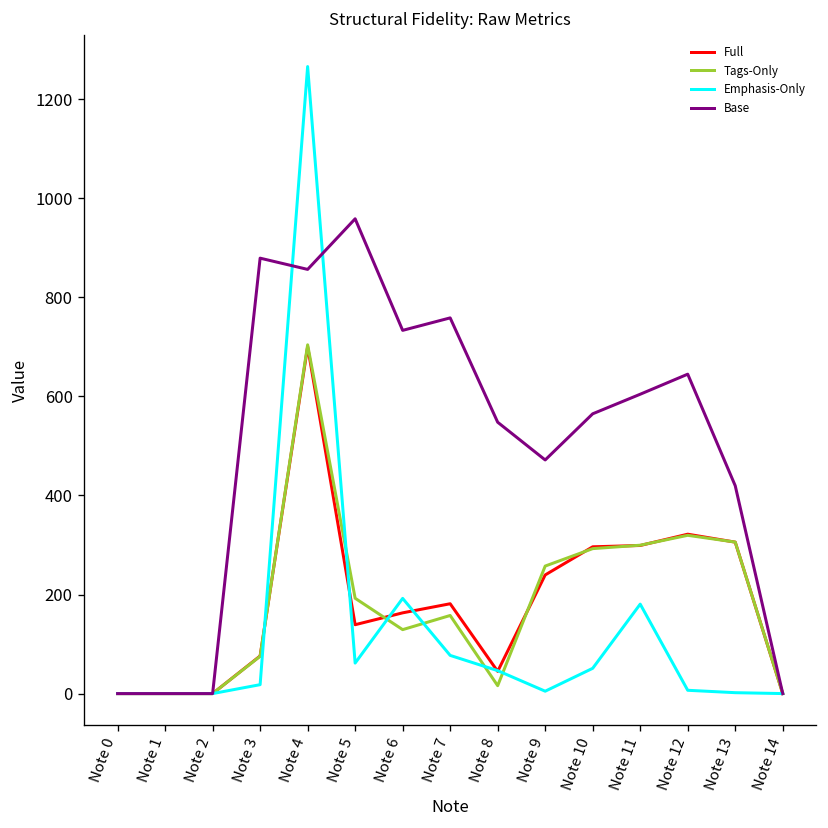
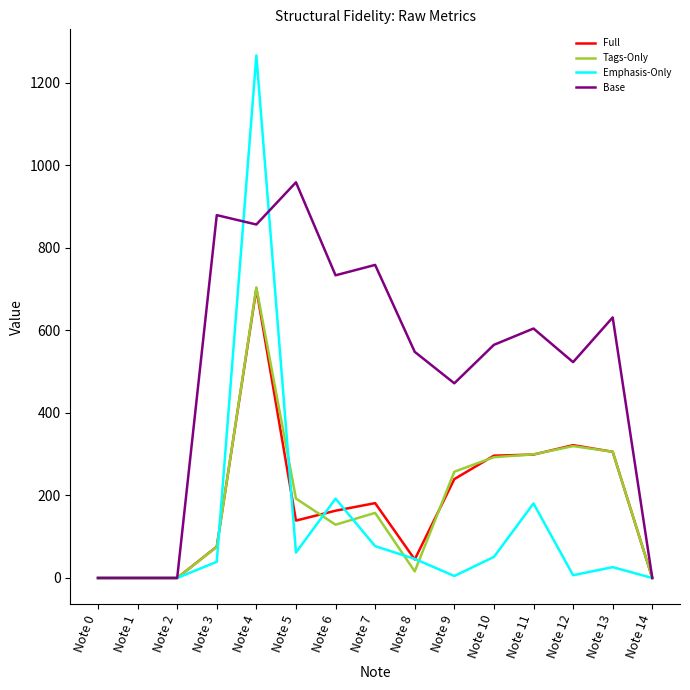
Emphasis-Only, Note 3: 20 -> 40
Base, Note 12: 640 -> 520
Emphasis-Only, Note 13: 0 -> 30
Base, Note 13: 420 -> 630
